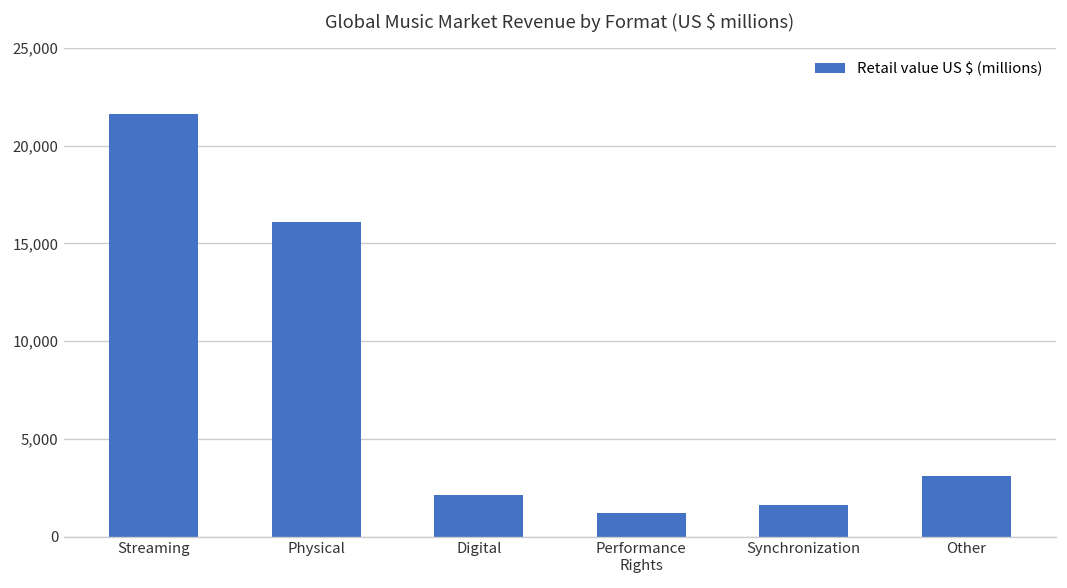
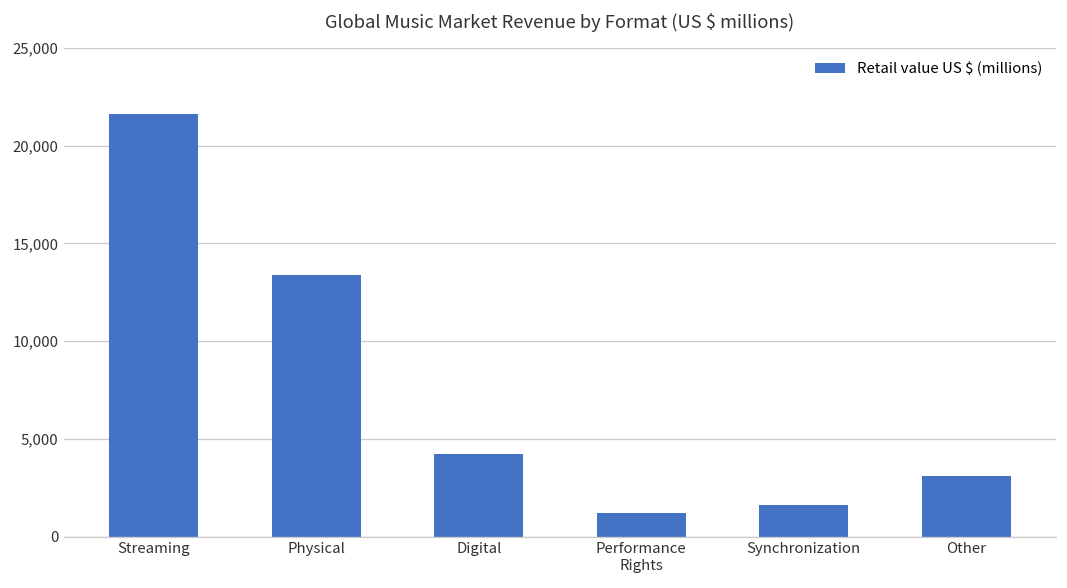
Physical: 16,100 -> 13,400
Digital: 2,200 -> 4,200
